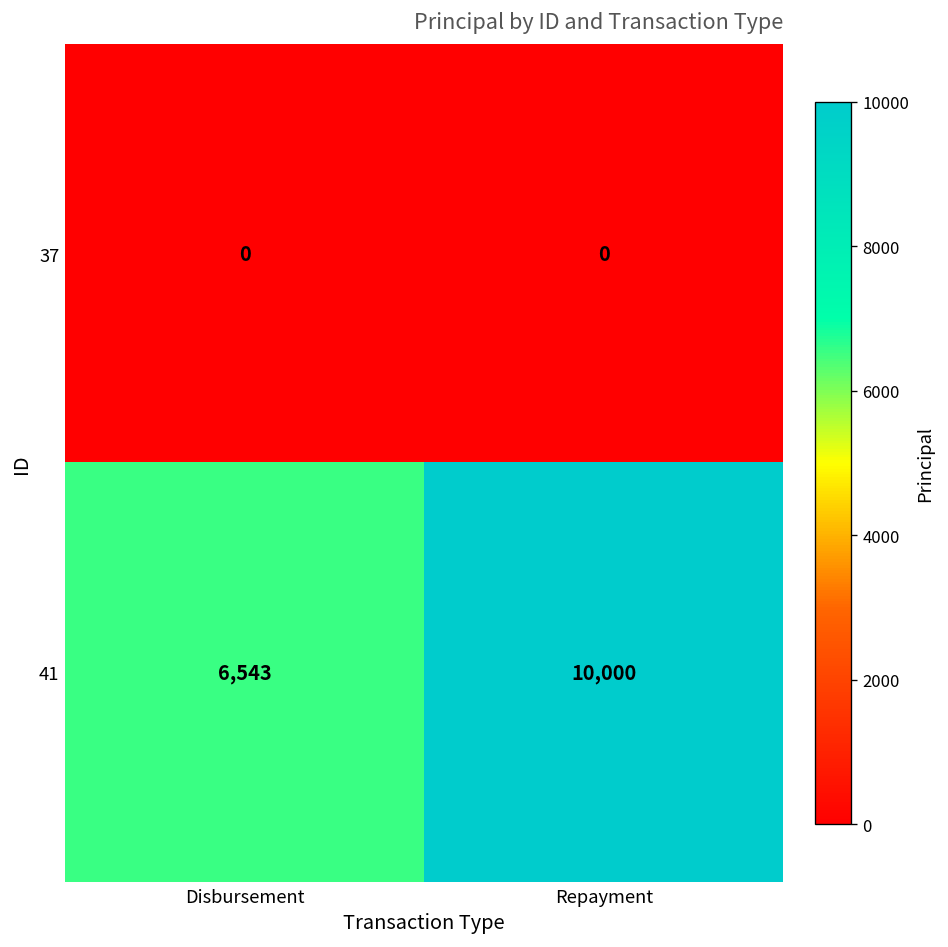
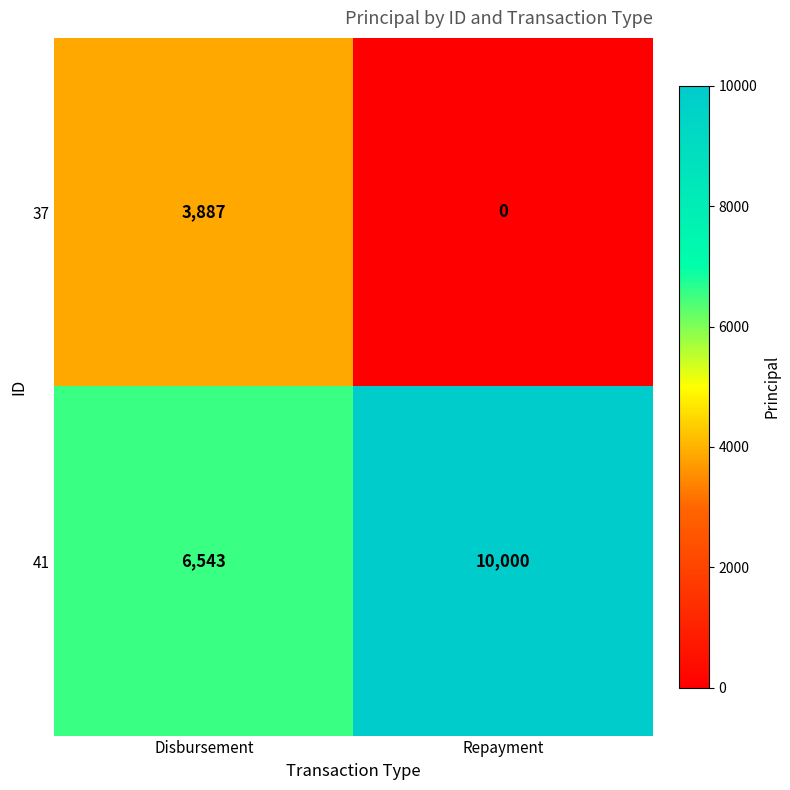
37, Disbursement: 0 -> 3,887
